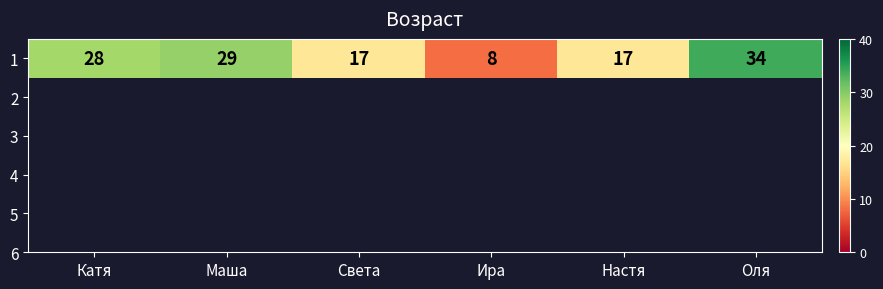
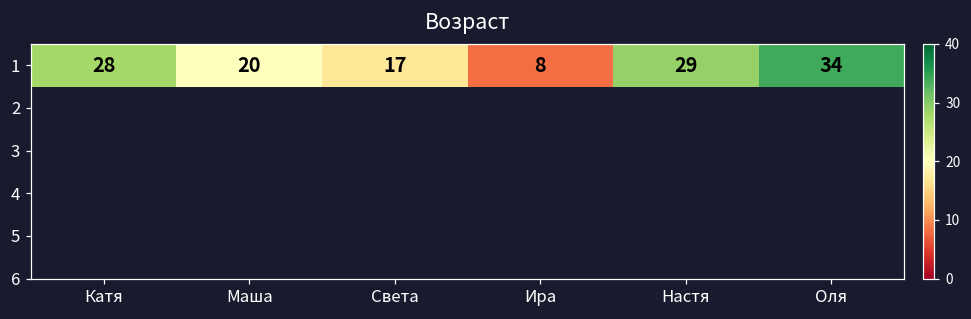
1, Маша: 29 -> 20
1, Настя: 17 -> 29
